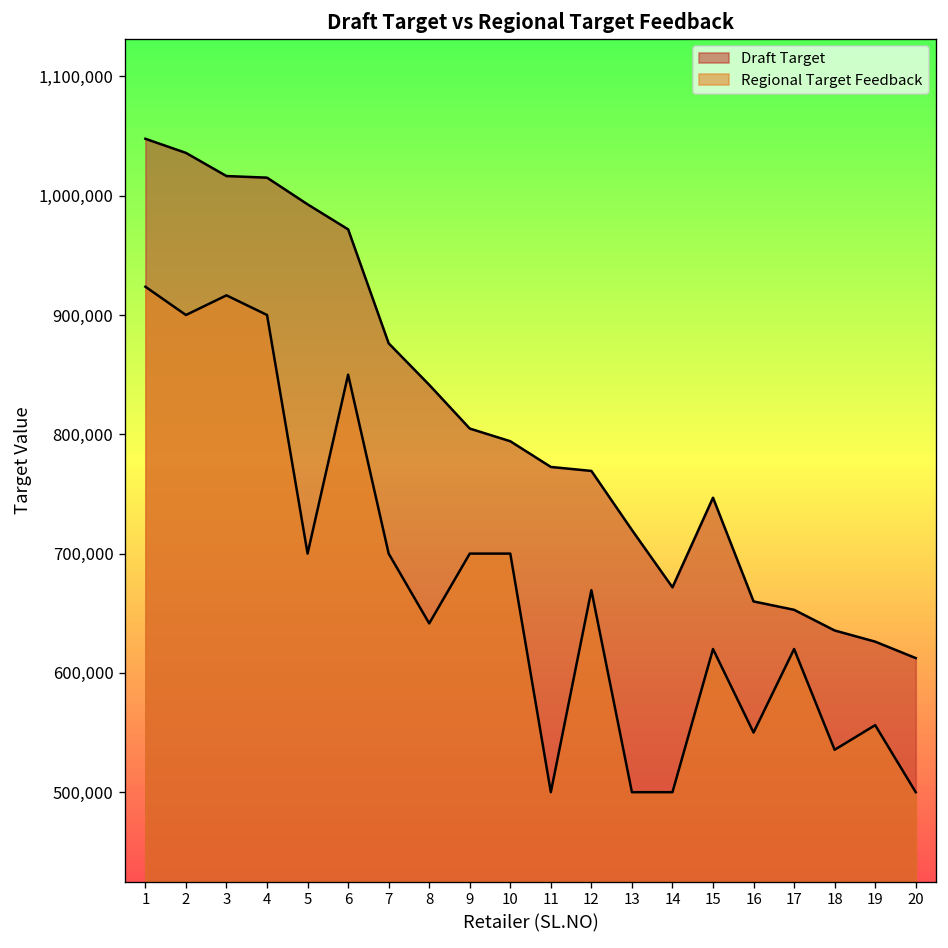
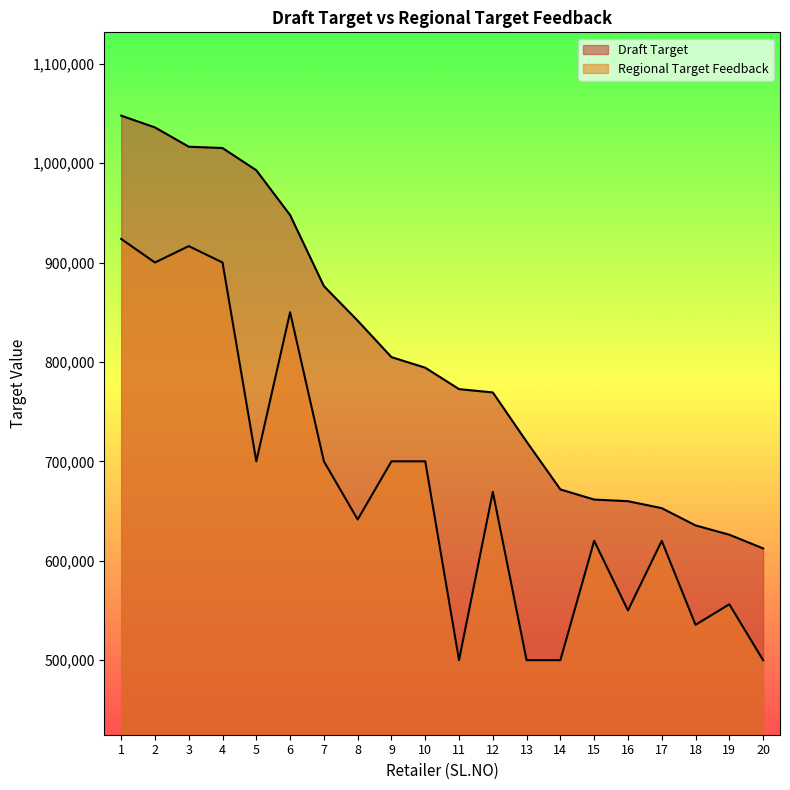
Draft Target, 6: 970,000 -> 950,000
Draft Target, 15: 750,000 -> 660,000
